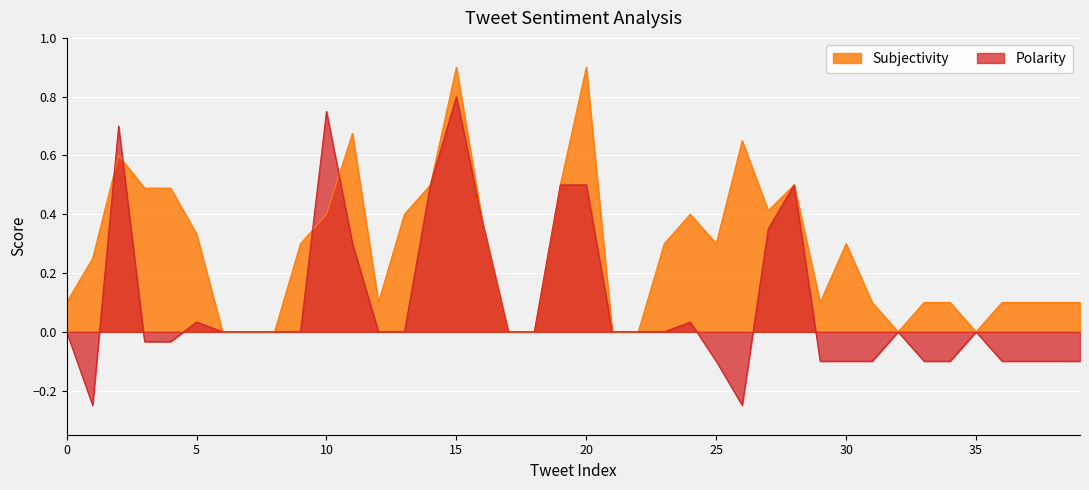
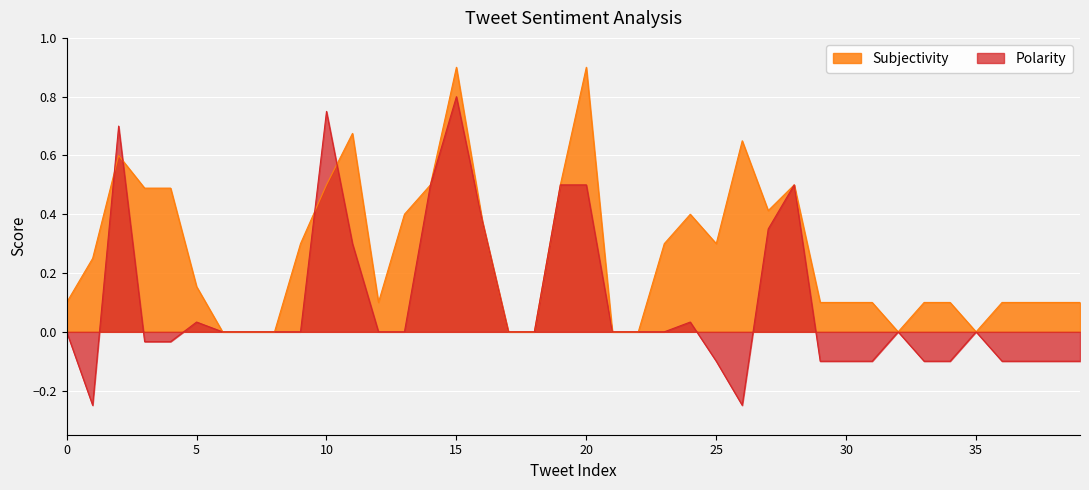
Subjectivity, 5: 0.33 -> 0.15
Subjectivity, 10: 0.4 -> 0.5
Subjectivity, 30: 0.3 -> 0.1
